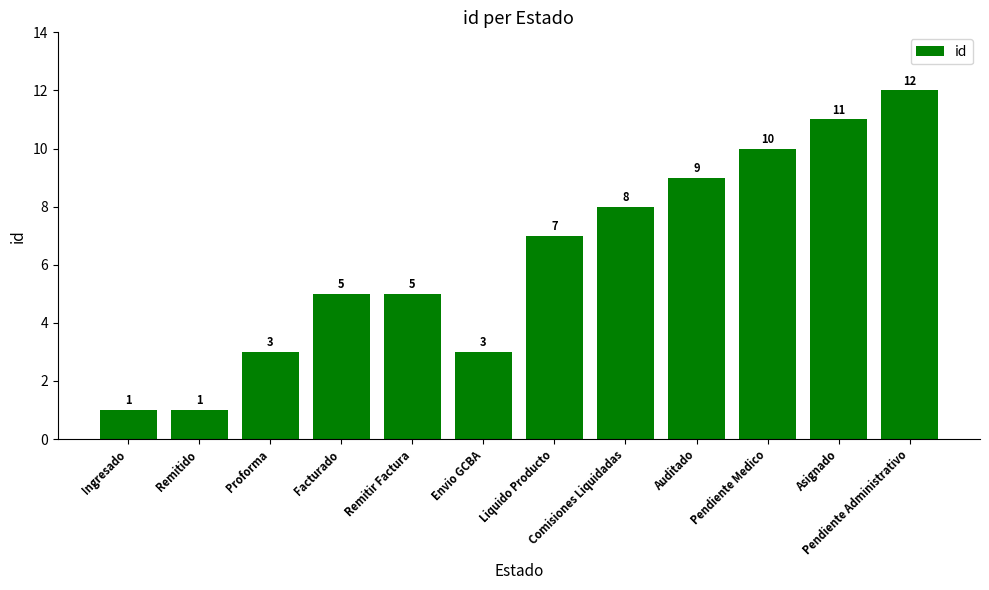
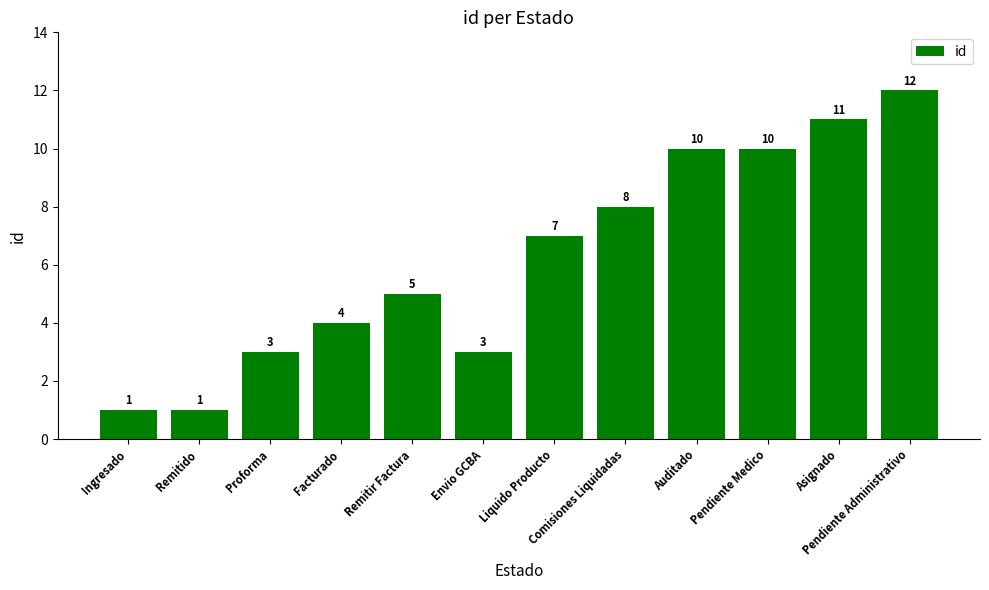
Facturado: 5 -> 4
Auditado: 9 -> 10
